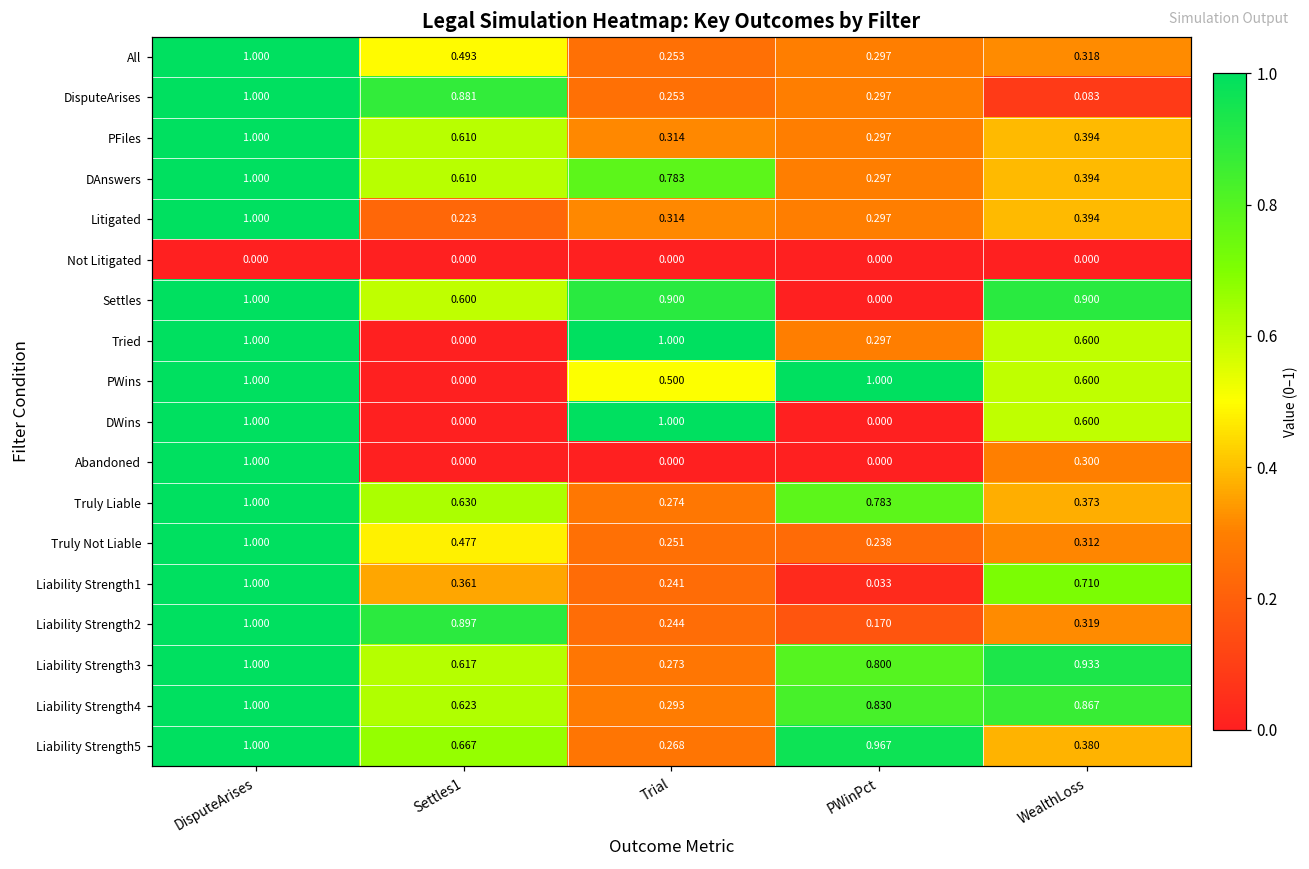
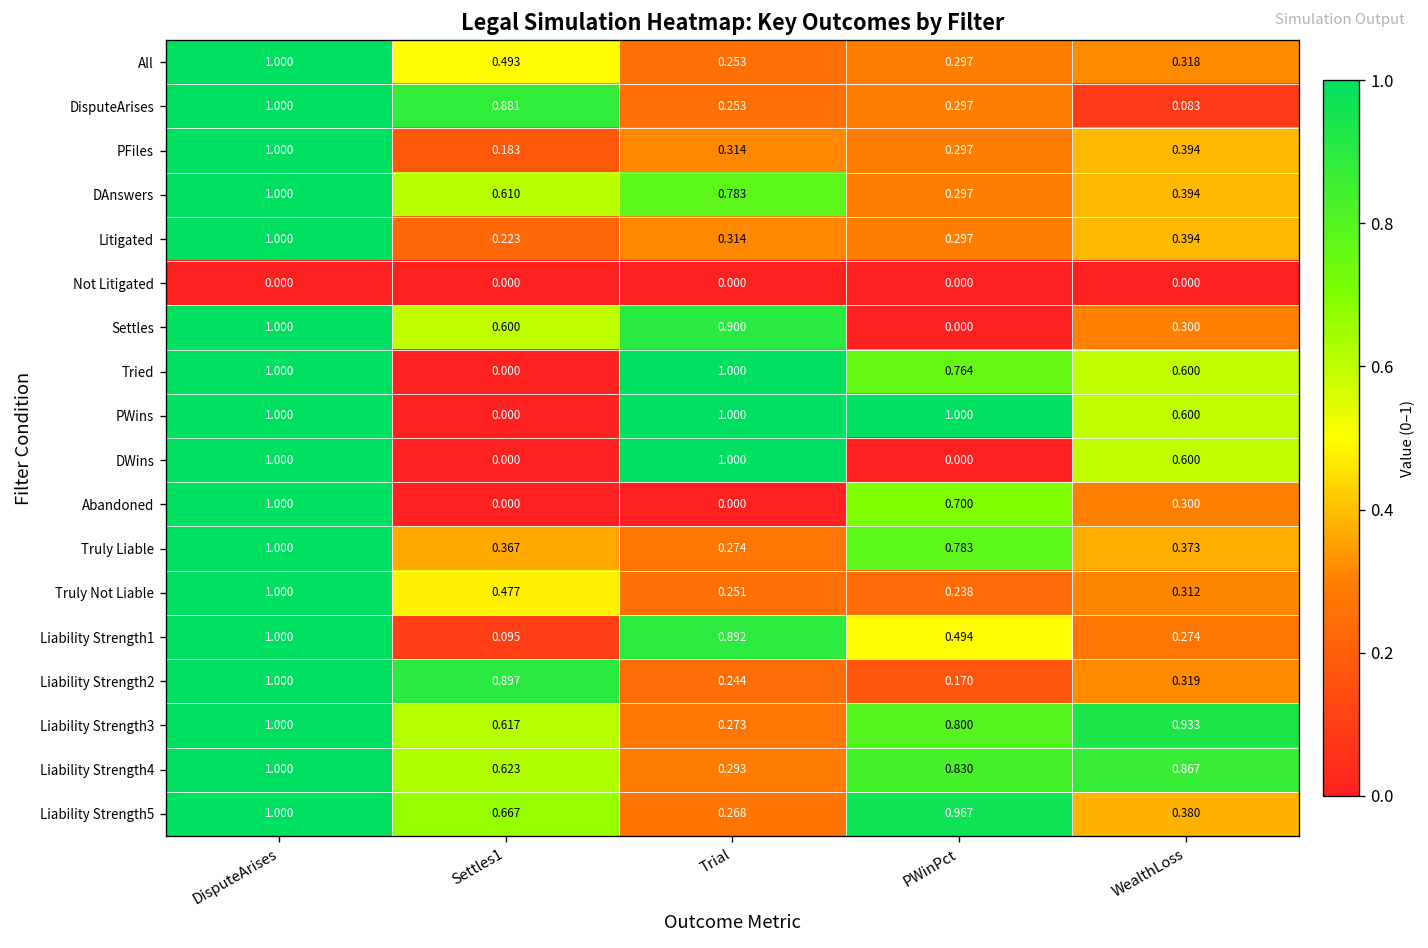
PFiles, Settles1: 0.610 -> 0.183
Settles, WealthLoss: 0.900 -> 0.300
Tried, PWinPct: 0.297 -> 0.764
PWins, Trial: 0.500 -> 1.000
Abandoned, PWinPct: 0.000 -> 0.700
Truly Liable, Settles1: 0.630 -> 0.367
Liability Strength1, Settles1: 0.361 -> 0.095
Liability Strength1, Trial: 0.241 -> 0.892
Liability Strength1, PWinPct: 0.033 -> 0.494
Liability Strength1, WealthLoss: 0.710 -> 0.274
